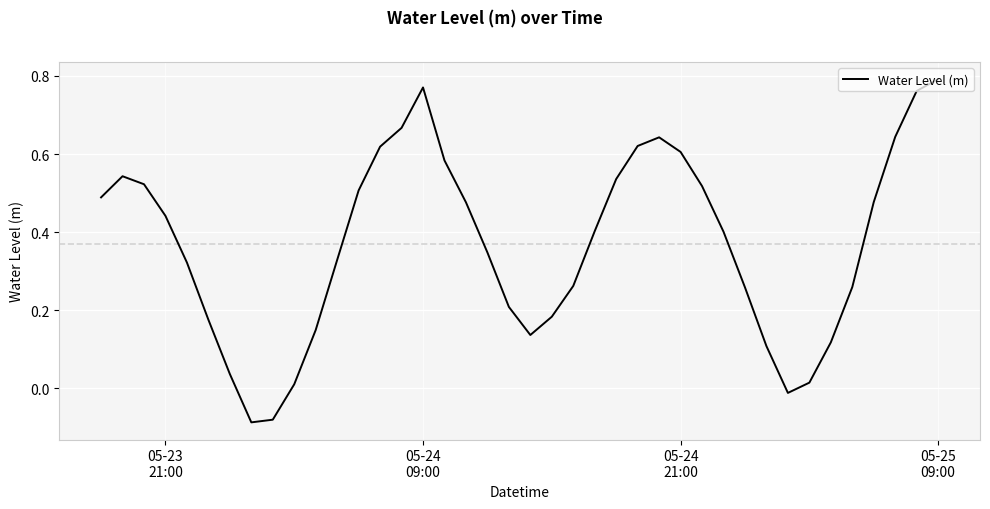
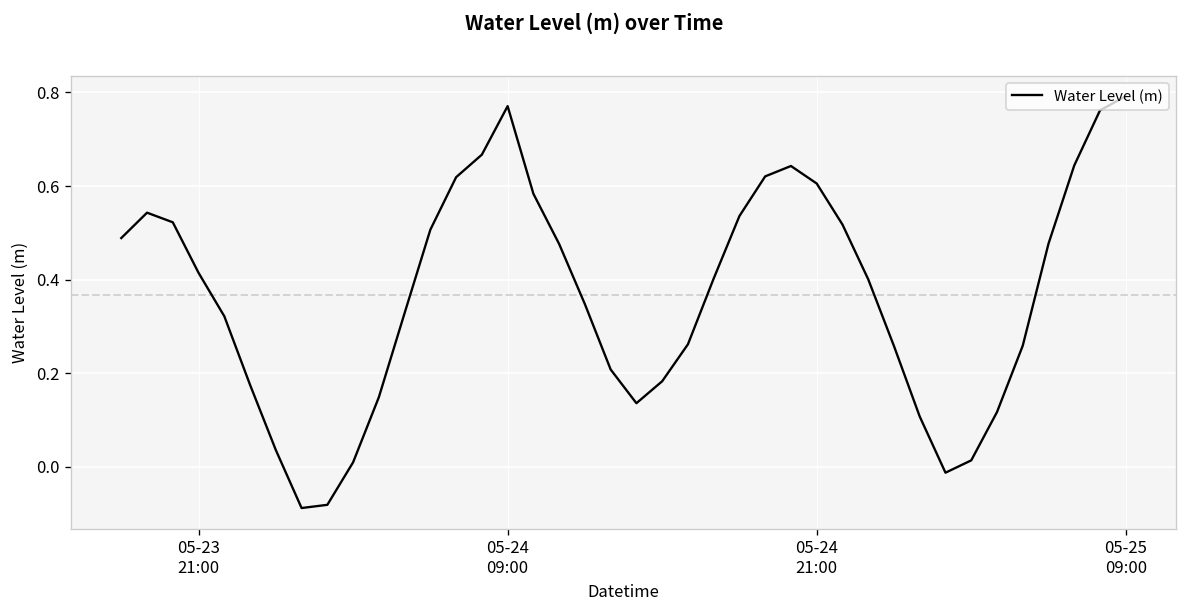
05-23 21:00: 0.44 -> 0.41
